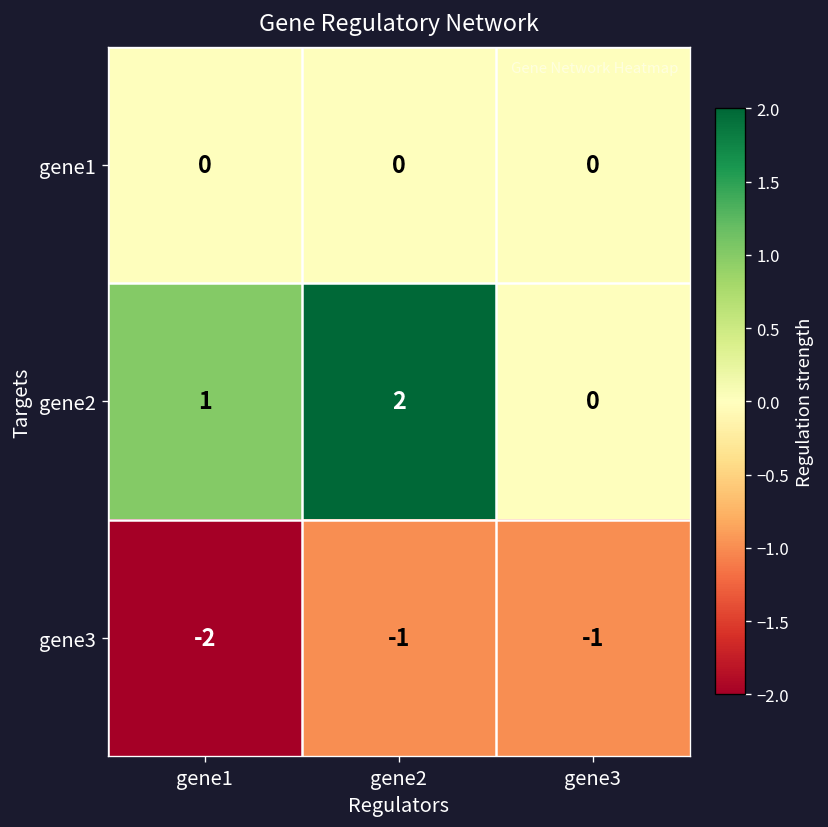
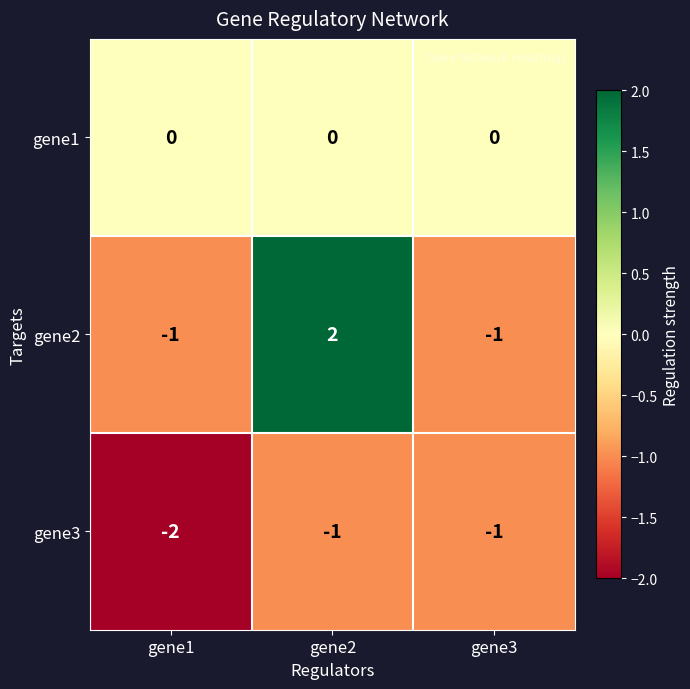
gene2, gene1: 1 -> -1
gene2, gene3: 0 -> -1
